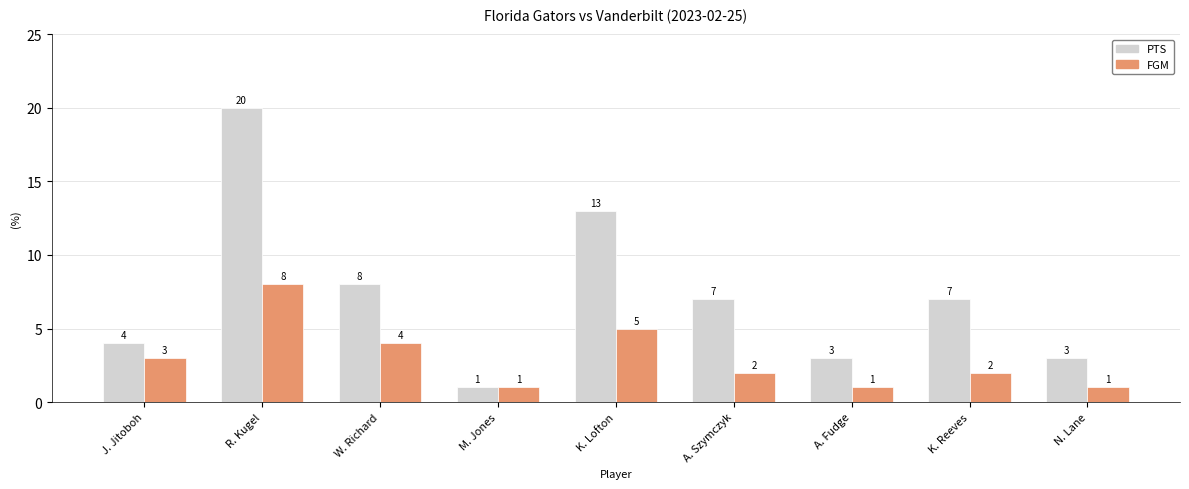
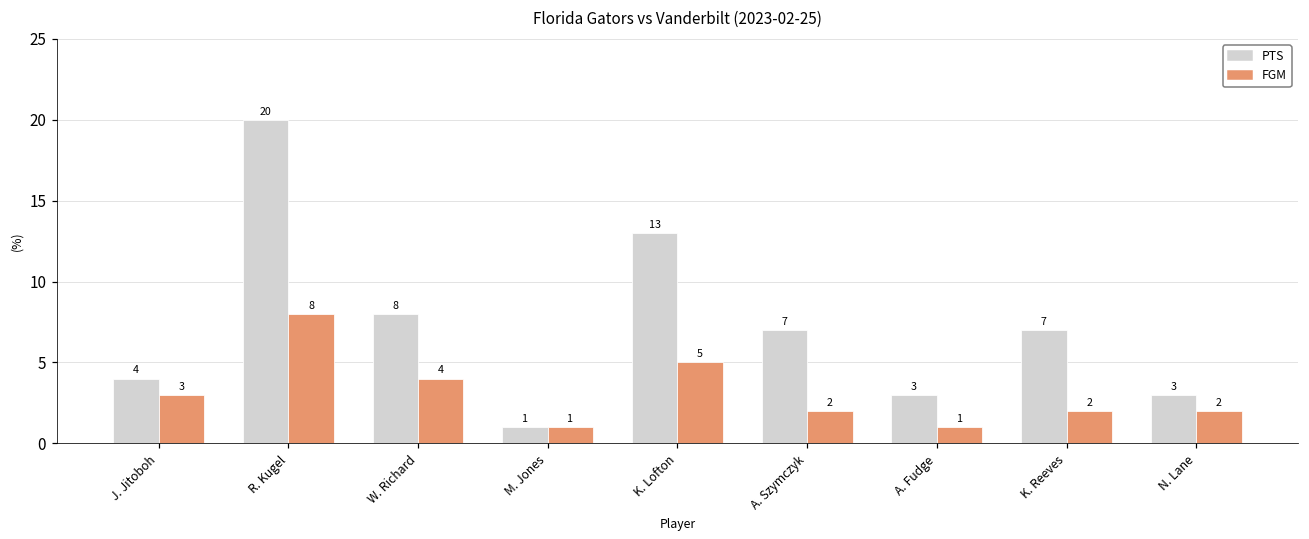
FGM, N. Lane: 1 -> 2
